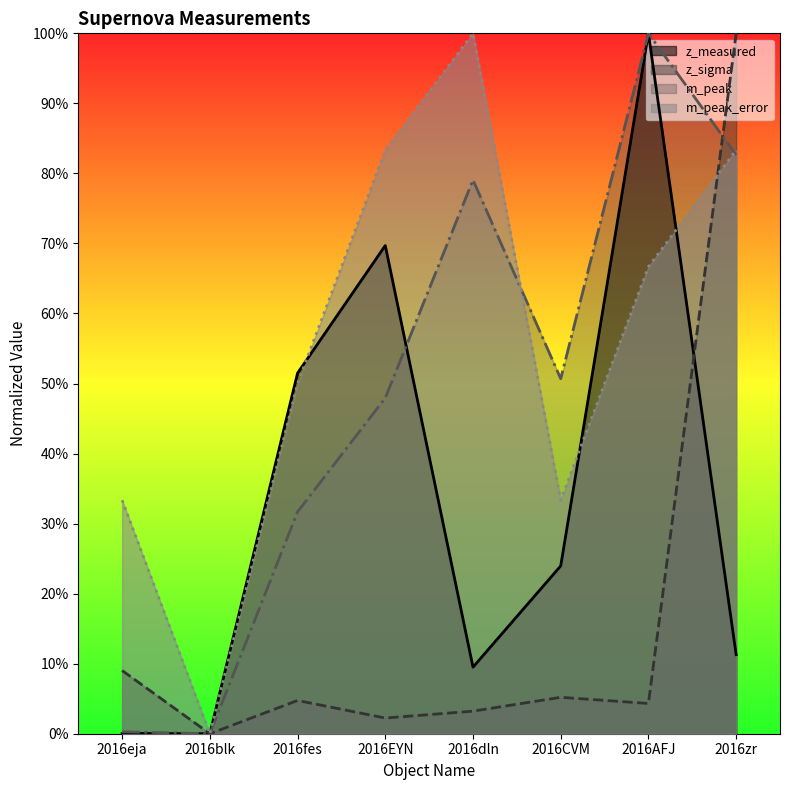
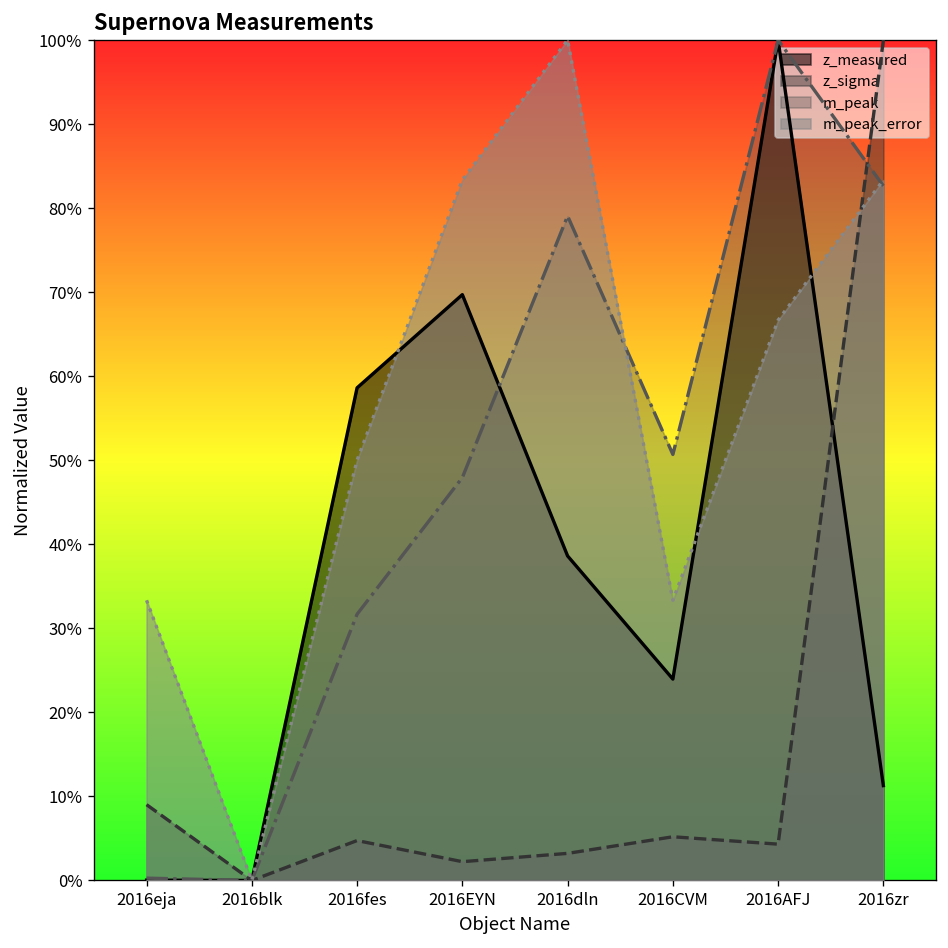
z_measured, 2016fes: 51% -> 59%
z_measured, 2016dln: 10% -> 39%
